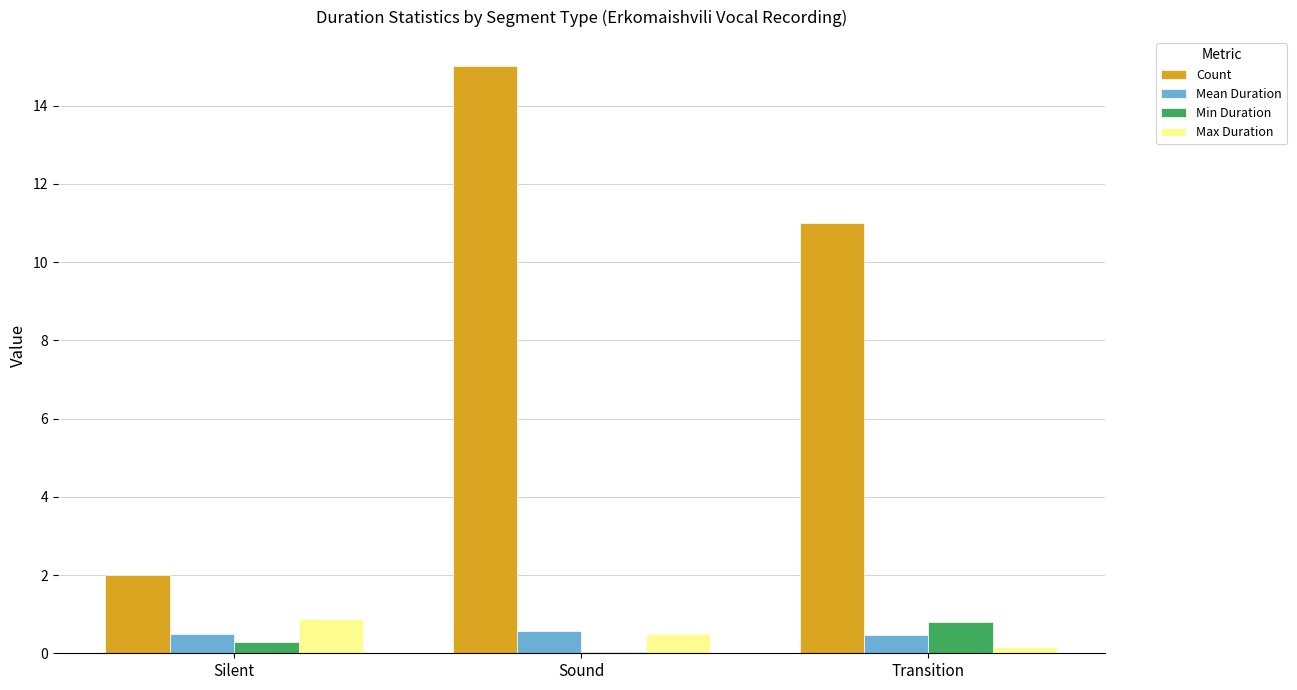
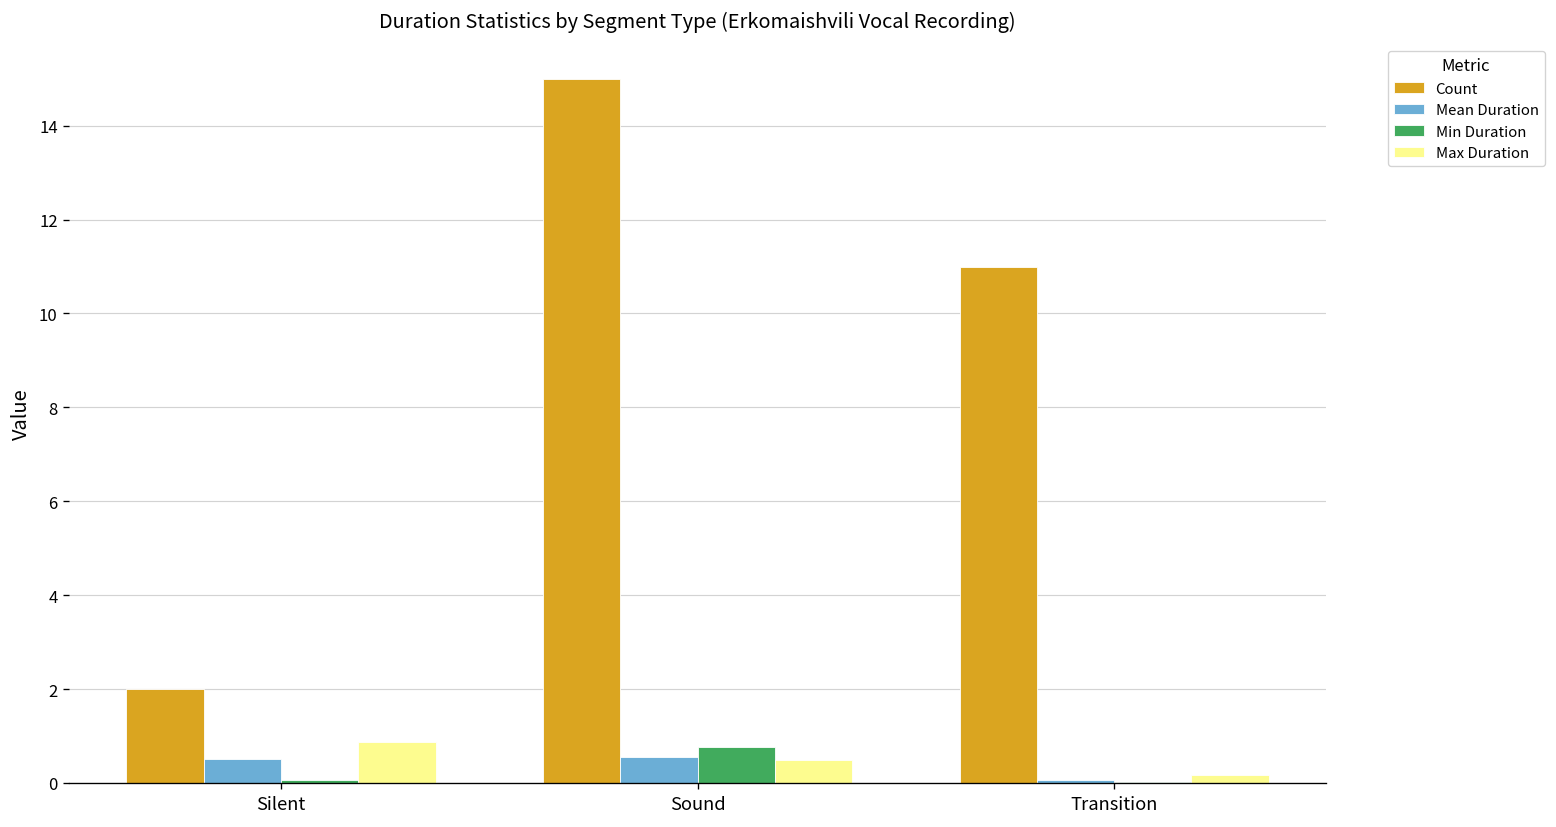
Min Duration, Silent: 0.3 -> 0.1
Min Duration, Sound: 0.0 -> 0.8
Mean Duration, Transition: 0.5 -> 0.1
Min Duration, Transition: 0.8 -> 0.0
